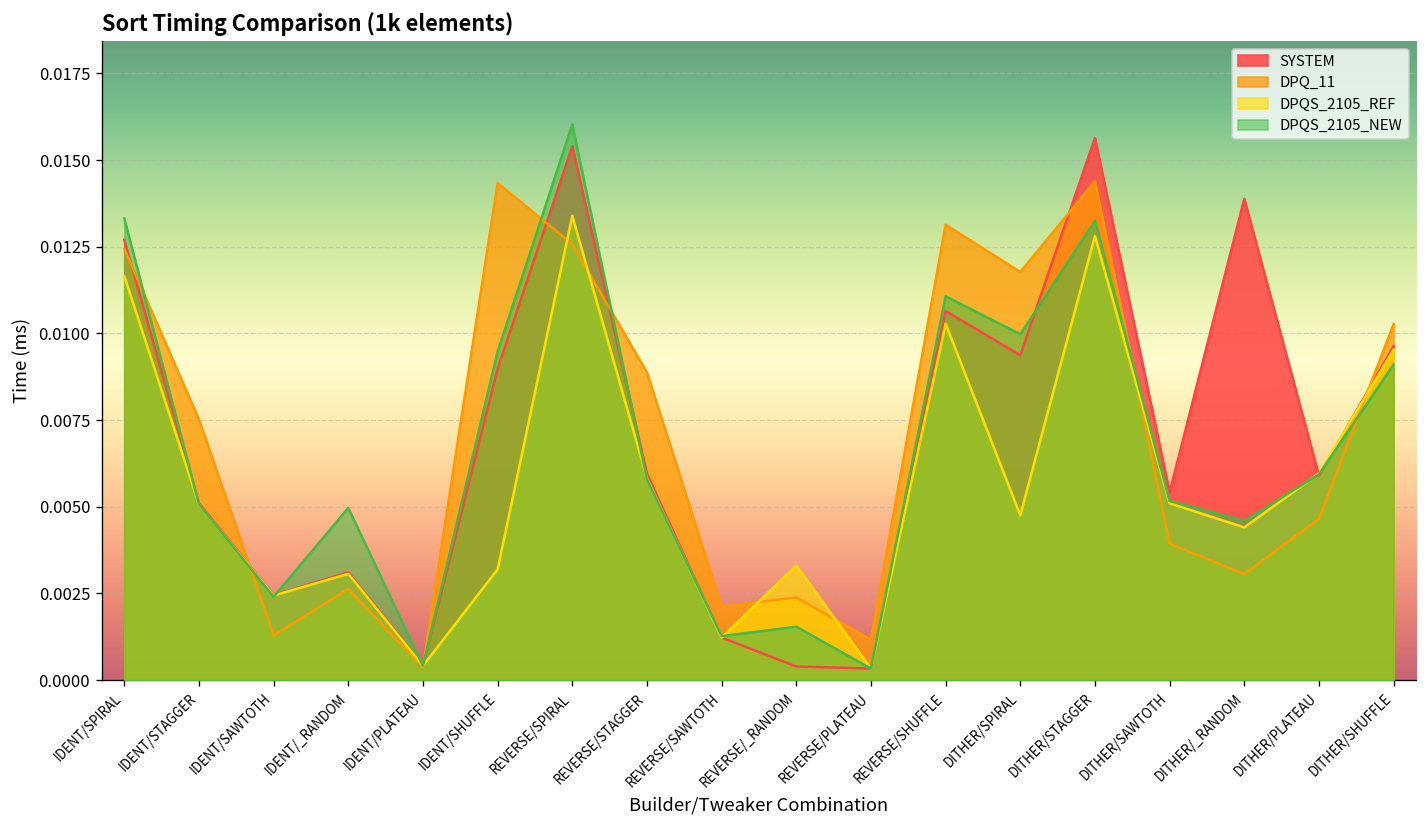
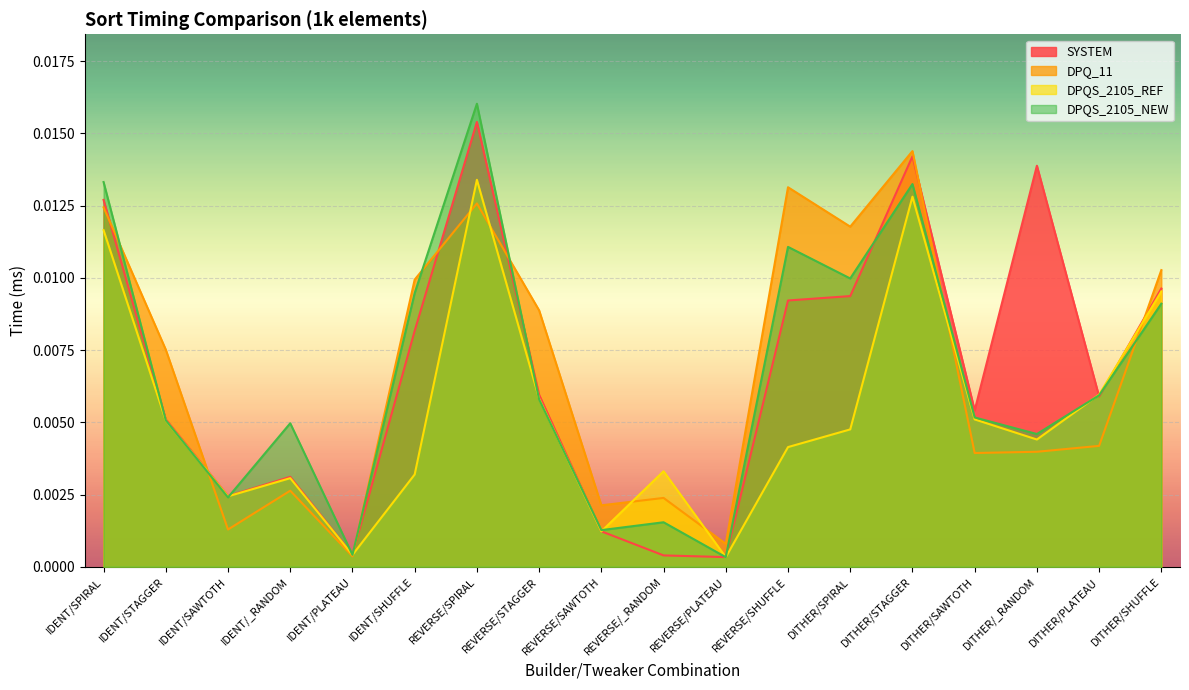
SYSTEM, IDENT/SHUFFLE: 0.0090 -> 0.0082
DPQ_11, IDENT/SHUFFLE: 0.0143 -> 0.0099
DPQ_11, REVERSE/PLATEAU: 0.0012 -> 0.0008
SYSTEM, REVERSE/SHUFFLE: 0.0106 -> 0.0092
DPQS_2105_REF, REVERSE/SHUFFLE: 0.0103 -> 0.0041
SYSTEM, DITHER/STAGGER: 0.0156 -> 0.0142
DPQ_11, DITHER/_RANDOM: 0.0031 -> 0.0040
DPQ_11, DITHER/PLATEAU: 0.0047 -> 0.0042
